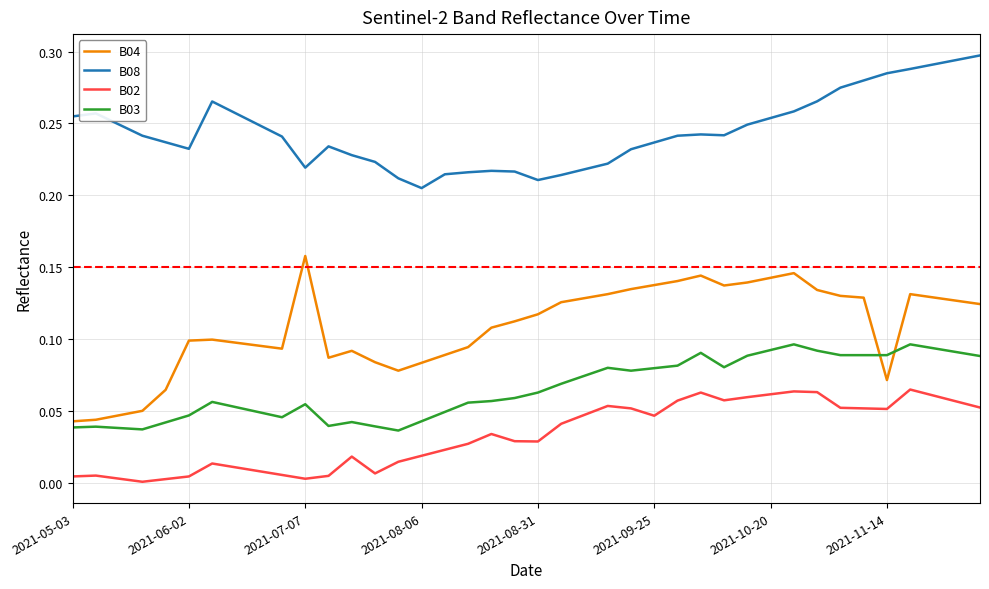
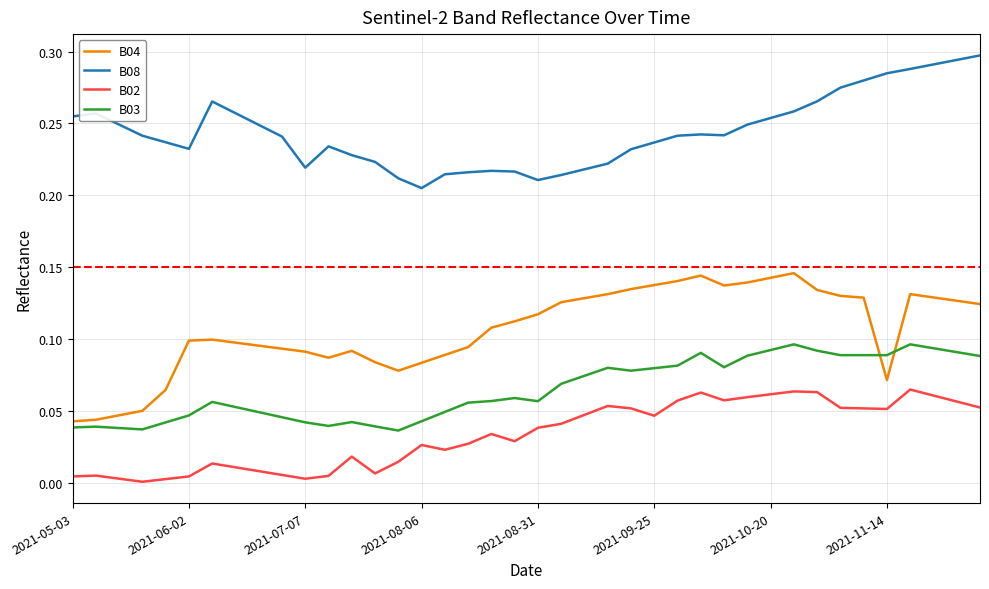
B04, 2021-07-07: 0.158 -> 0.091
B03, 2021-07-07: 0.055 -> 0.042
B02, 2021-08-06: 0.019 -> 0.027
B02, 2021-08-31: 0.029 -> 0.039
B03, 2021-08-31: 0.063 -> 0.057
